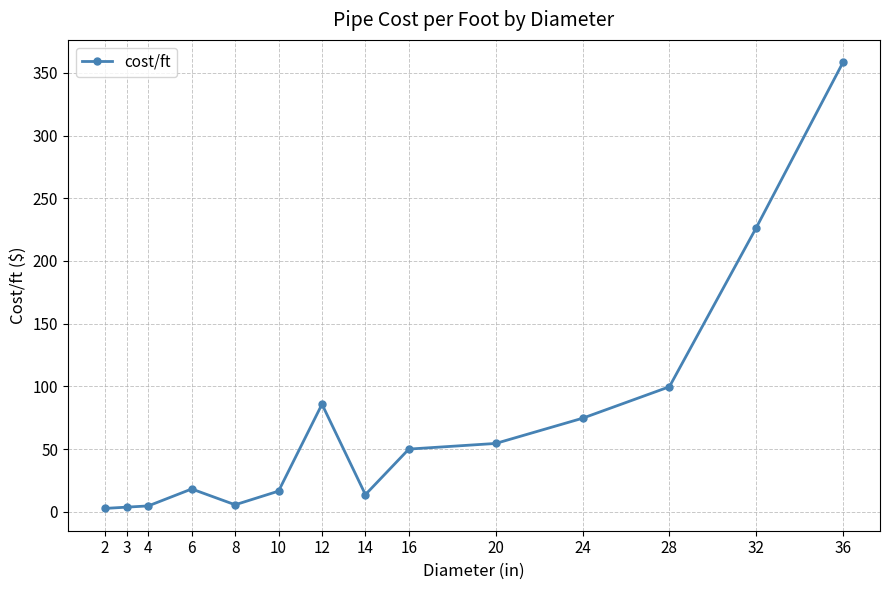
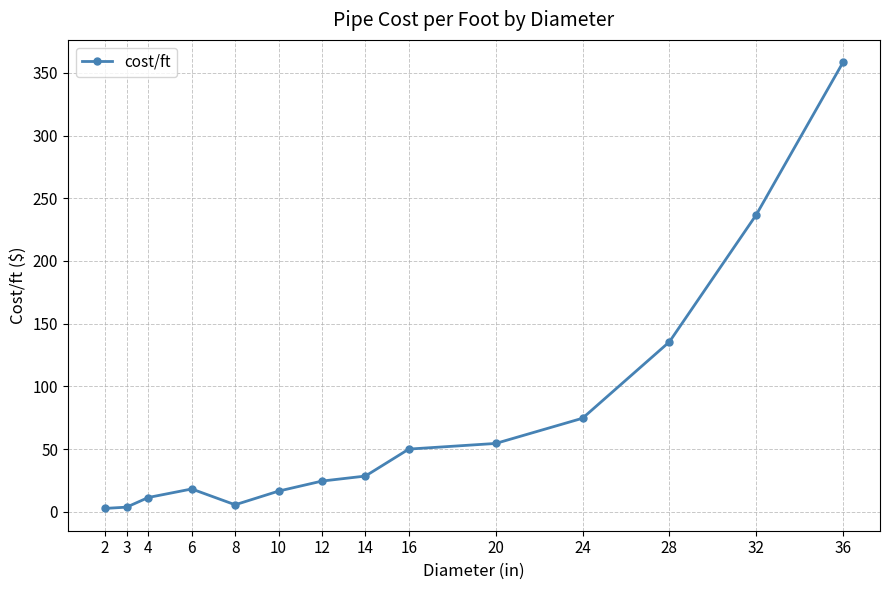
4: 5 -> 11
12: 86 -> 25
14: 14 -> 29
28: 100 -> 136
32: 227 -> 237
